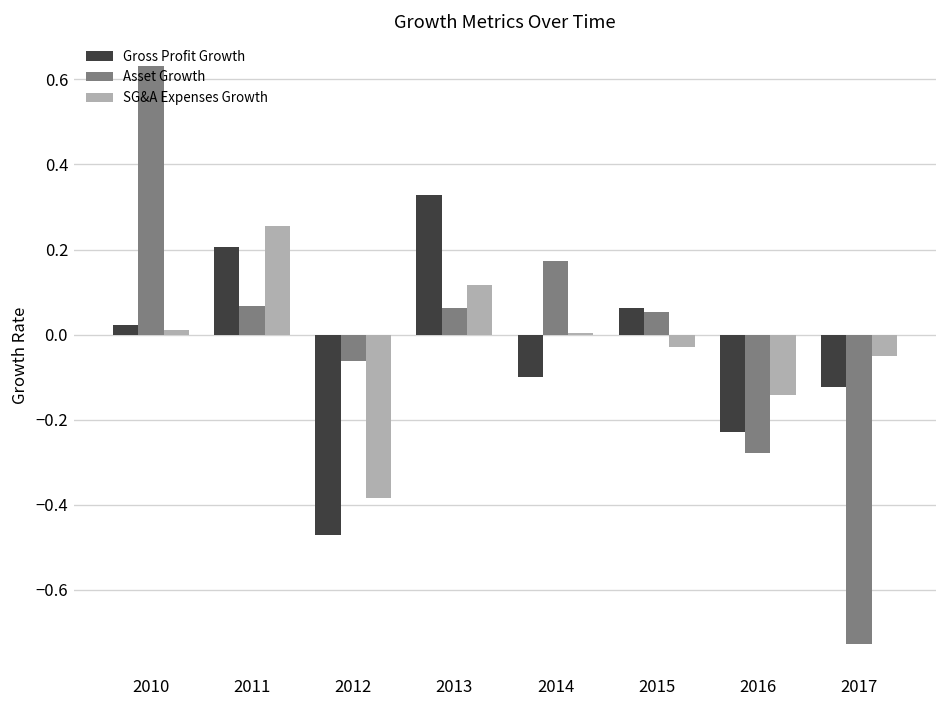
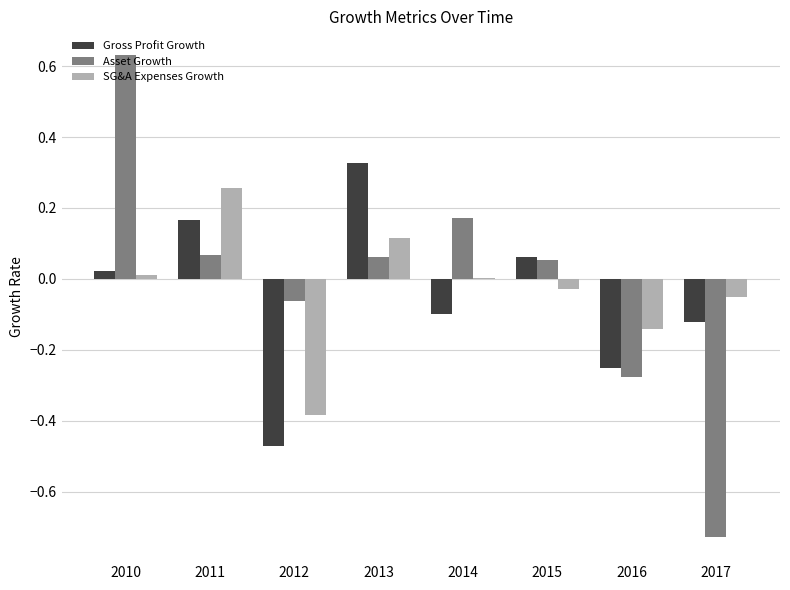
Gross Profit Growth, 2011: 0.21 -> 0.17
Gross Profit Growth, 2016: -0.23 -> -0.25
